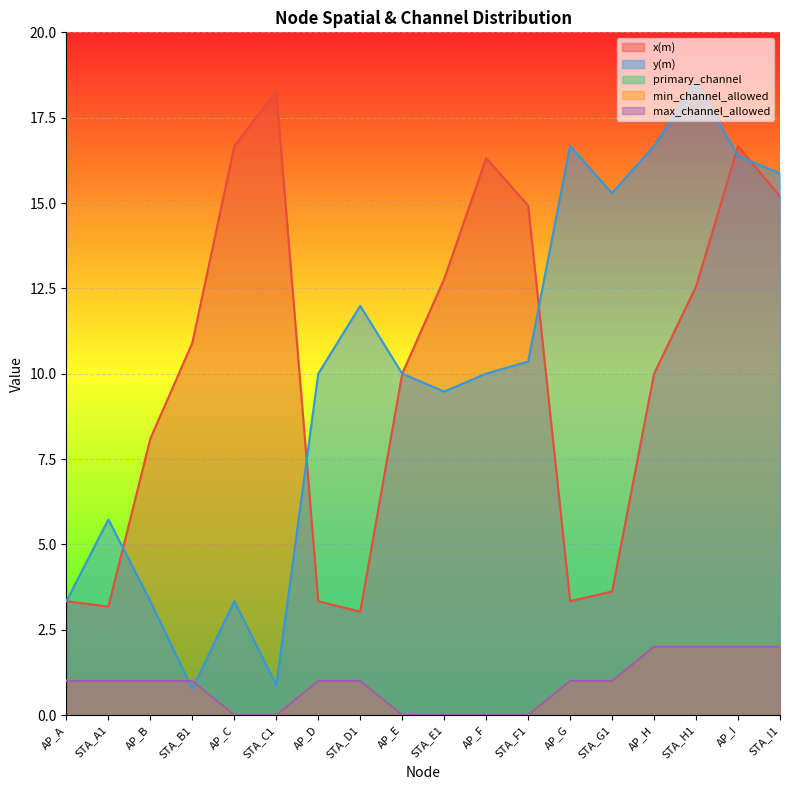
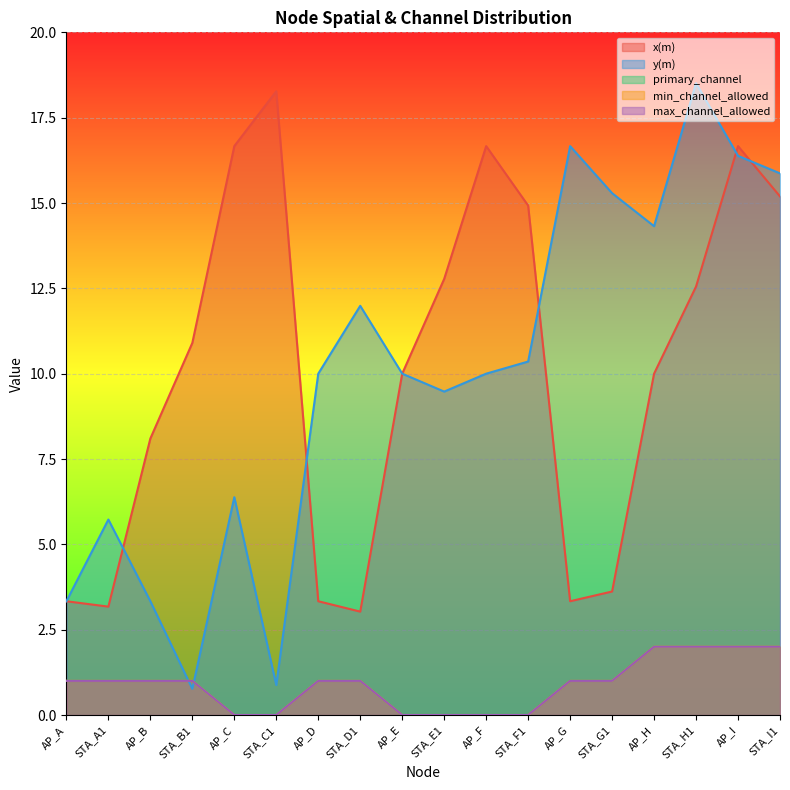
y(m), AP_C: 3.3 -> 6.4
x(m), AP_F: 16.3 -> 16.7
y(m), AP_H: 16.7 -> 14.3
